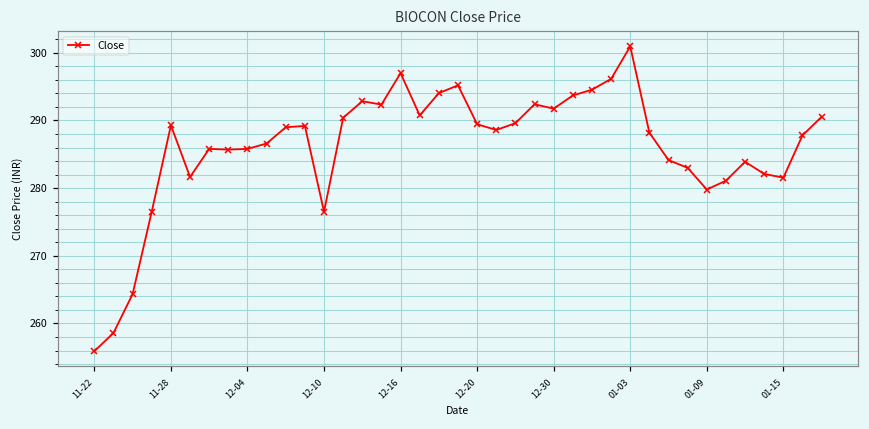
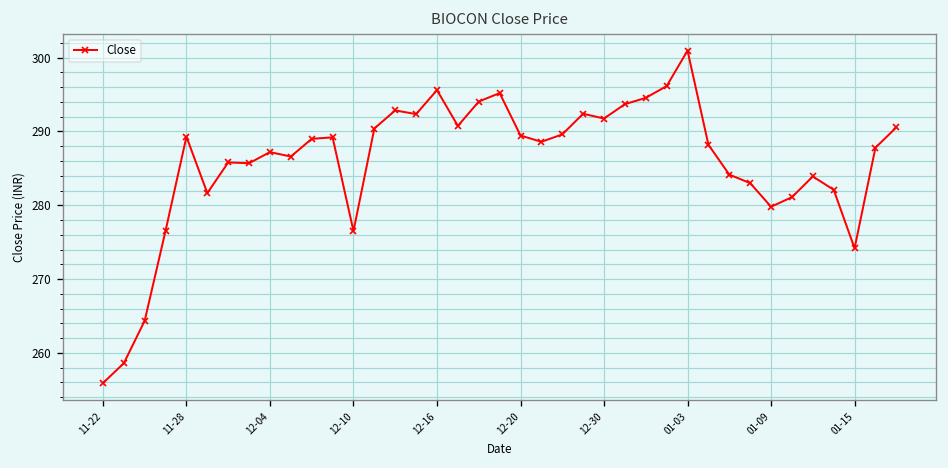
12-04: 286 -> 287
12-16: 297 -> 296
01-15: 282 -> 274
